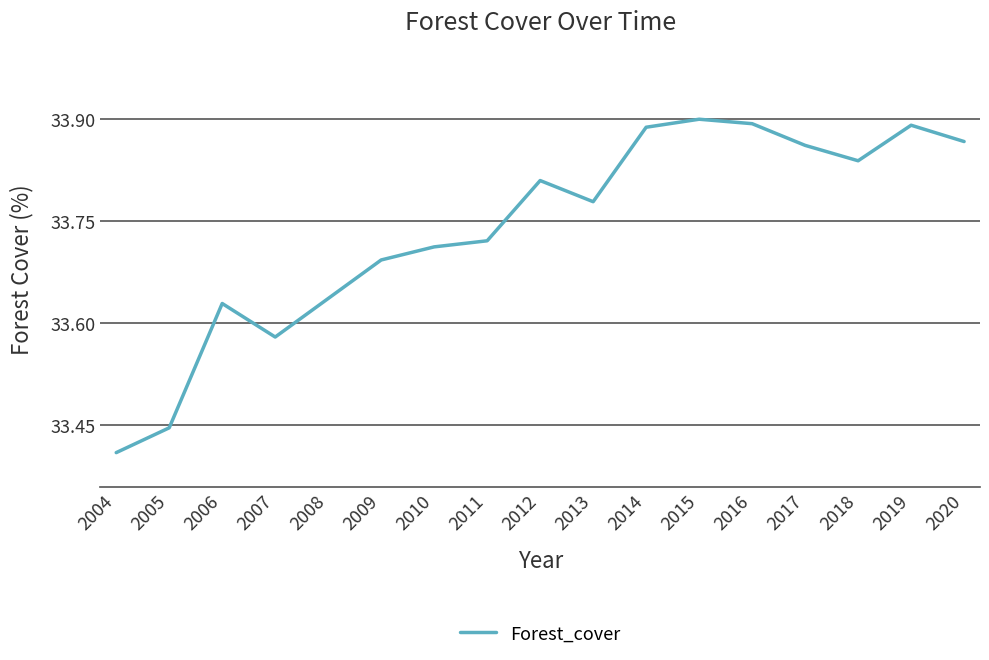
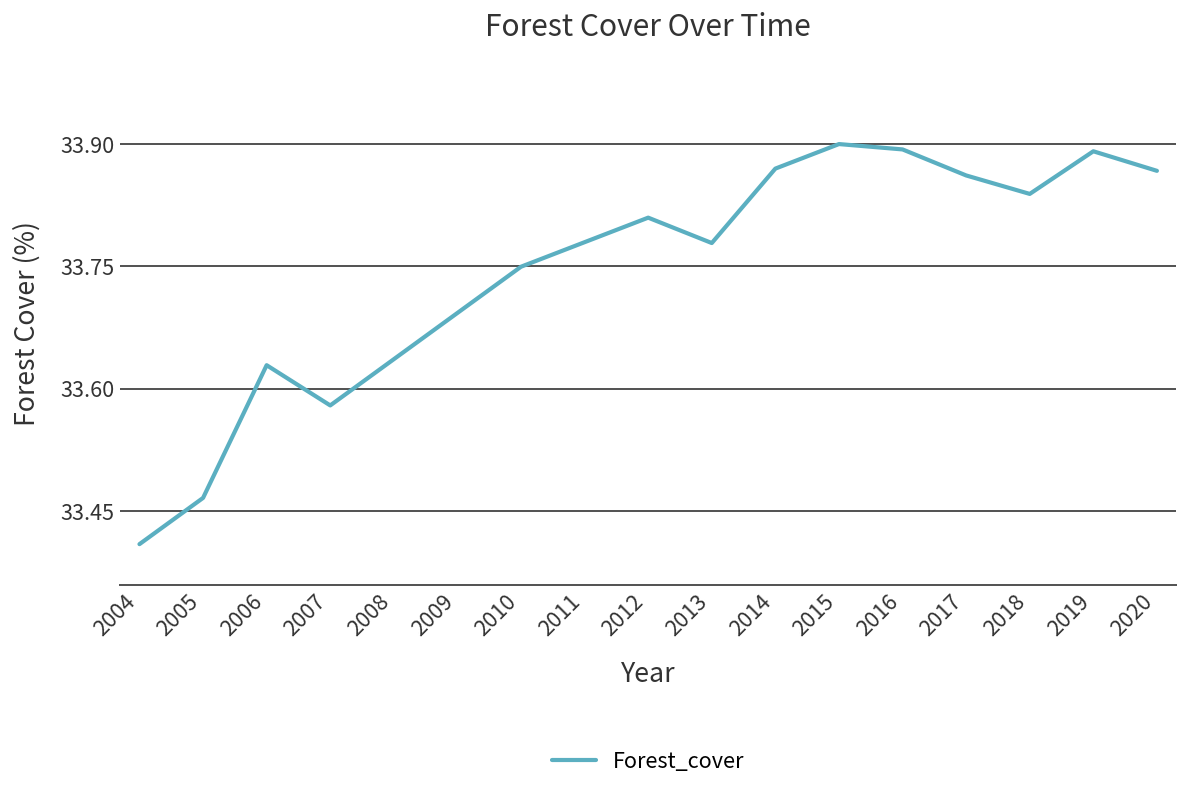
2005: 33.45 -> 33.47
2010: 33.71 -> 33.75
2011: 33.72 -> 33.78
2014: 33.89 -> 33.87
